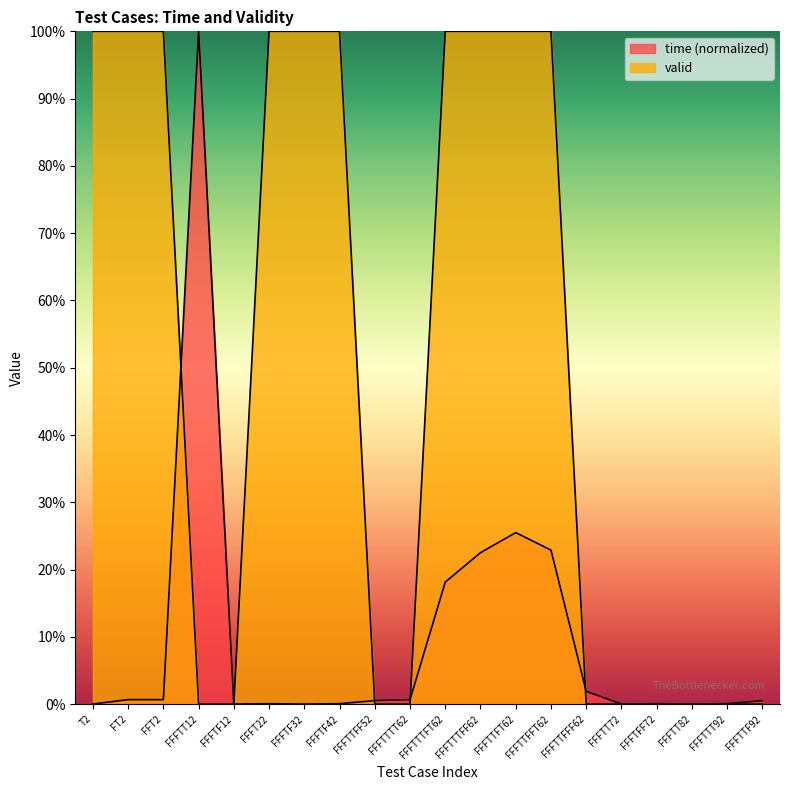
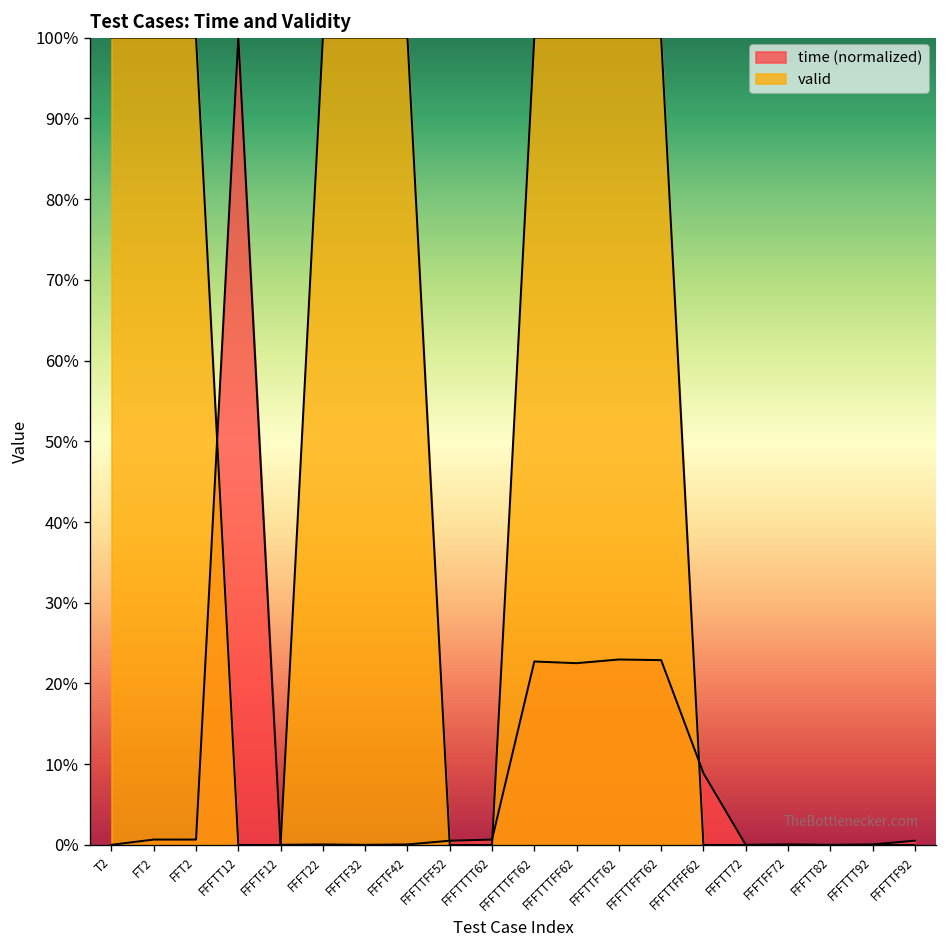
time (normalized), FFFTTTFT62: 18% -> 23%
time (normalized), FFFTTFT62: 25% -> 23%
time (normalized), FFFTTFFF62: 2% -> 9%
